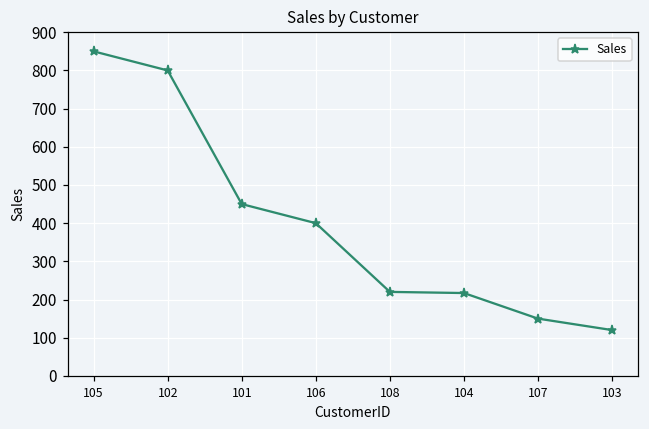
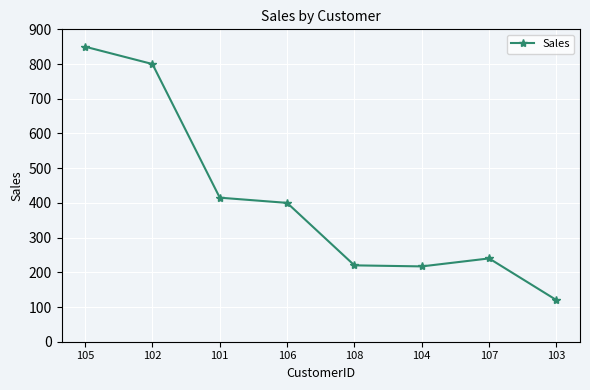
101: 450 -> 420
107: 150 -> 240
